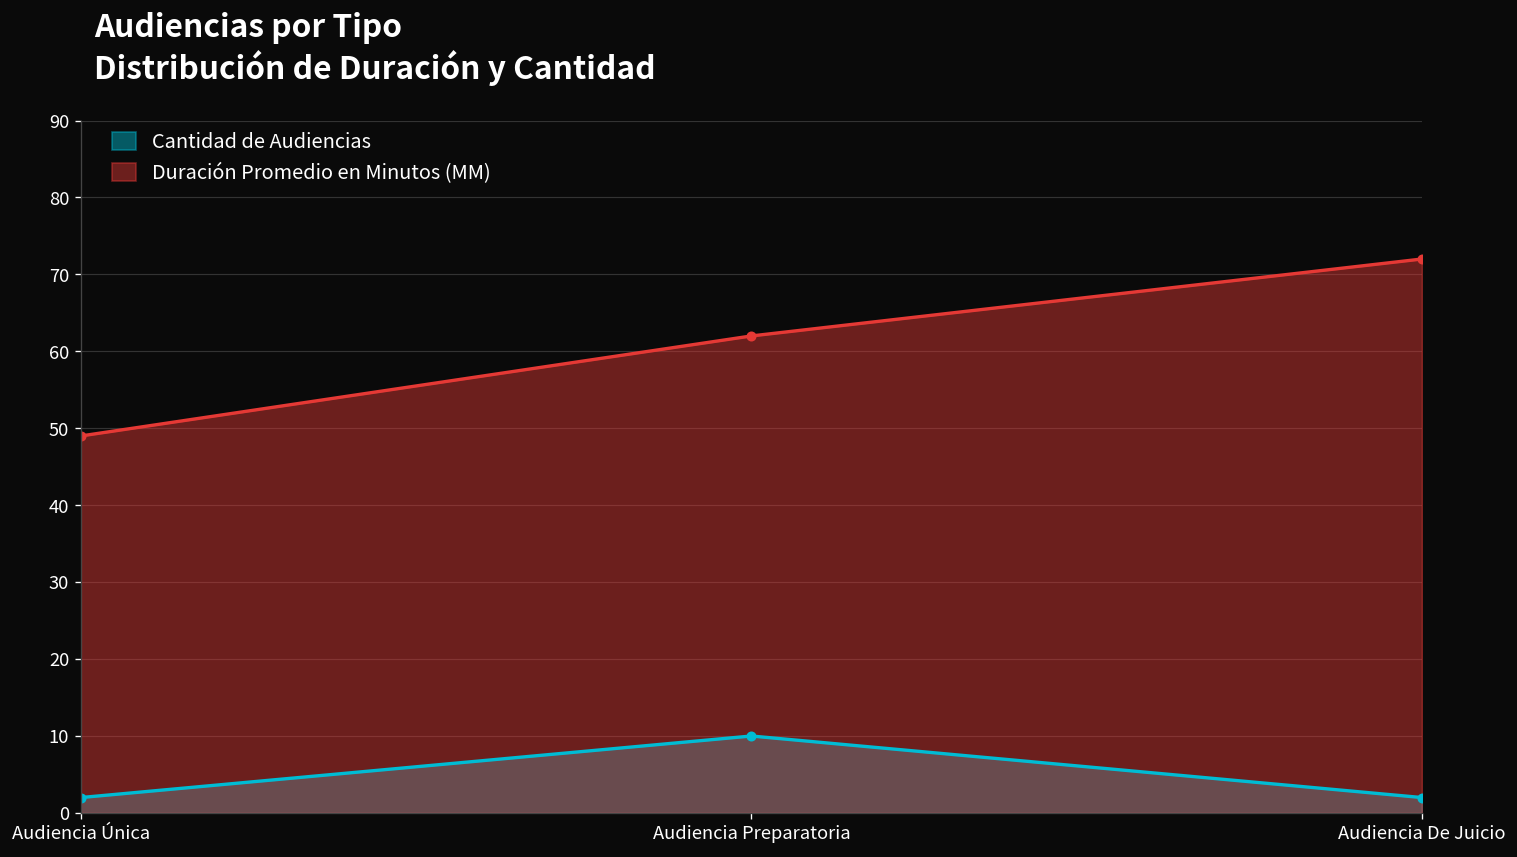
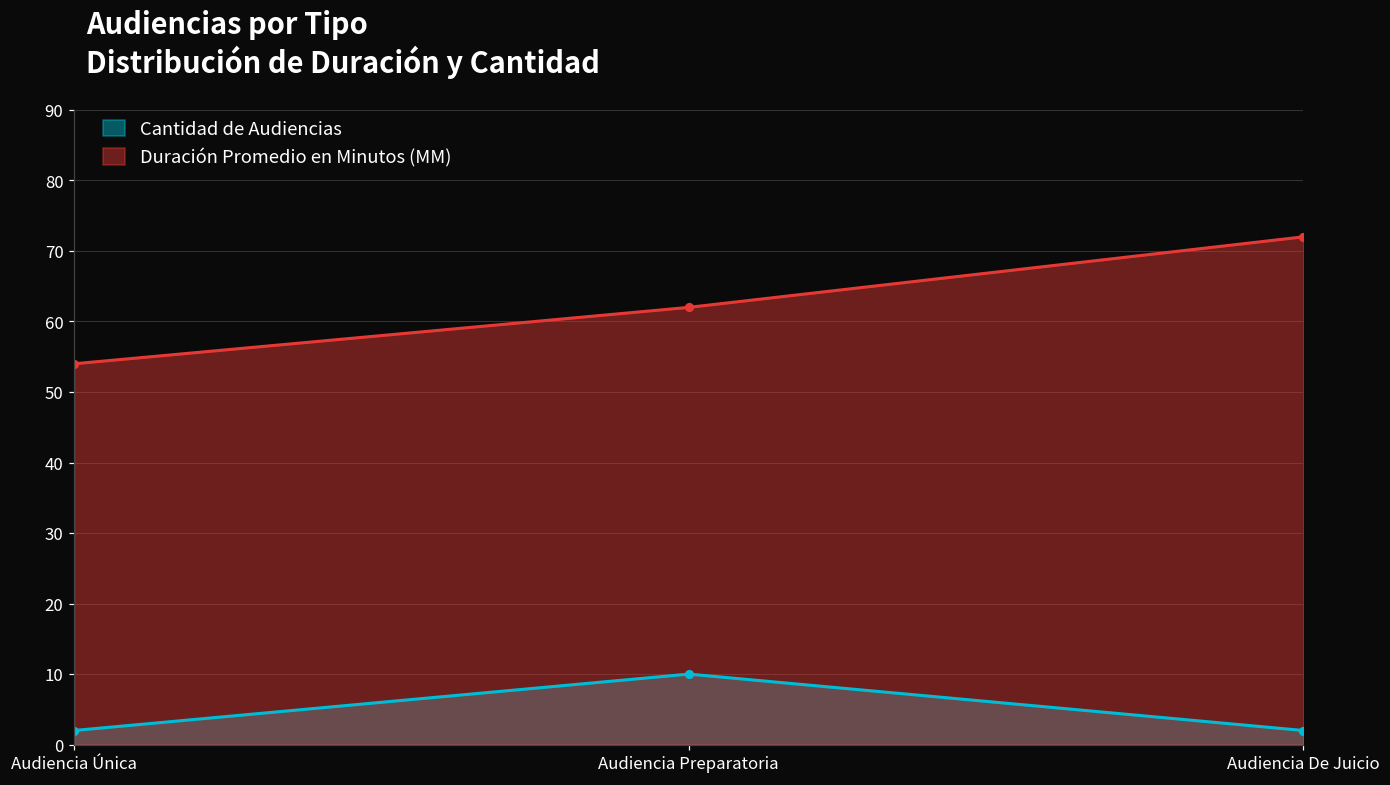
Duración Promedio en Minutos (MM), Audiencia Única: 49 -> 54
